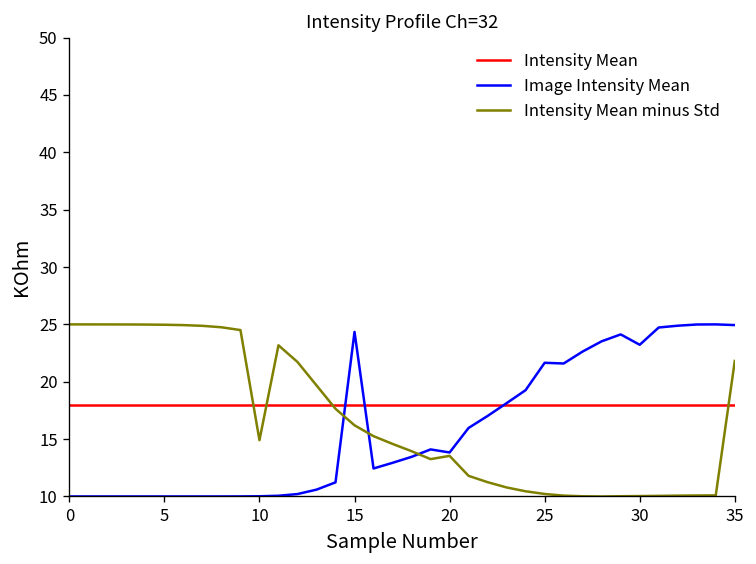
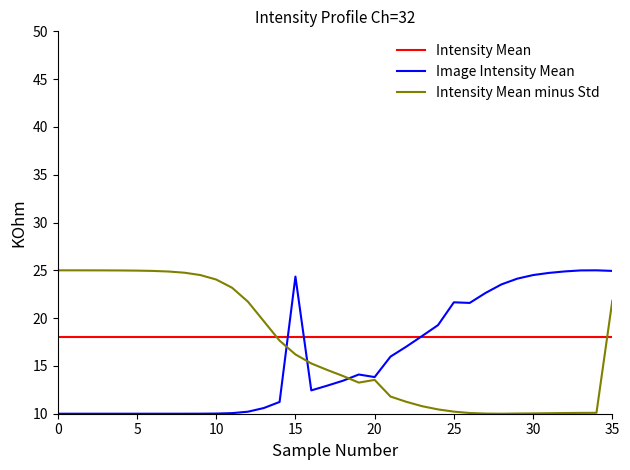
Intensity Mean minus Std, 10: 15 -> 24
Image Intensity Mean, 30: 23 -> 25
